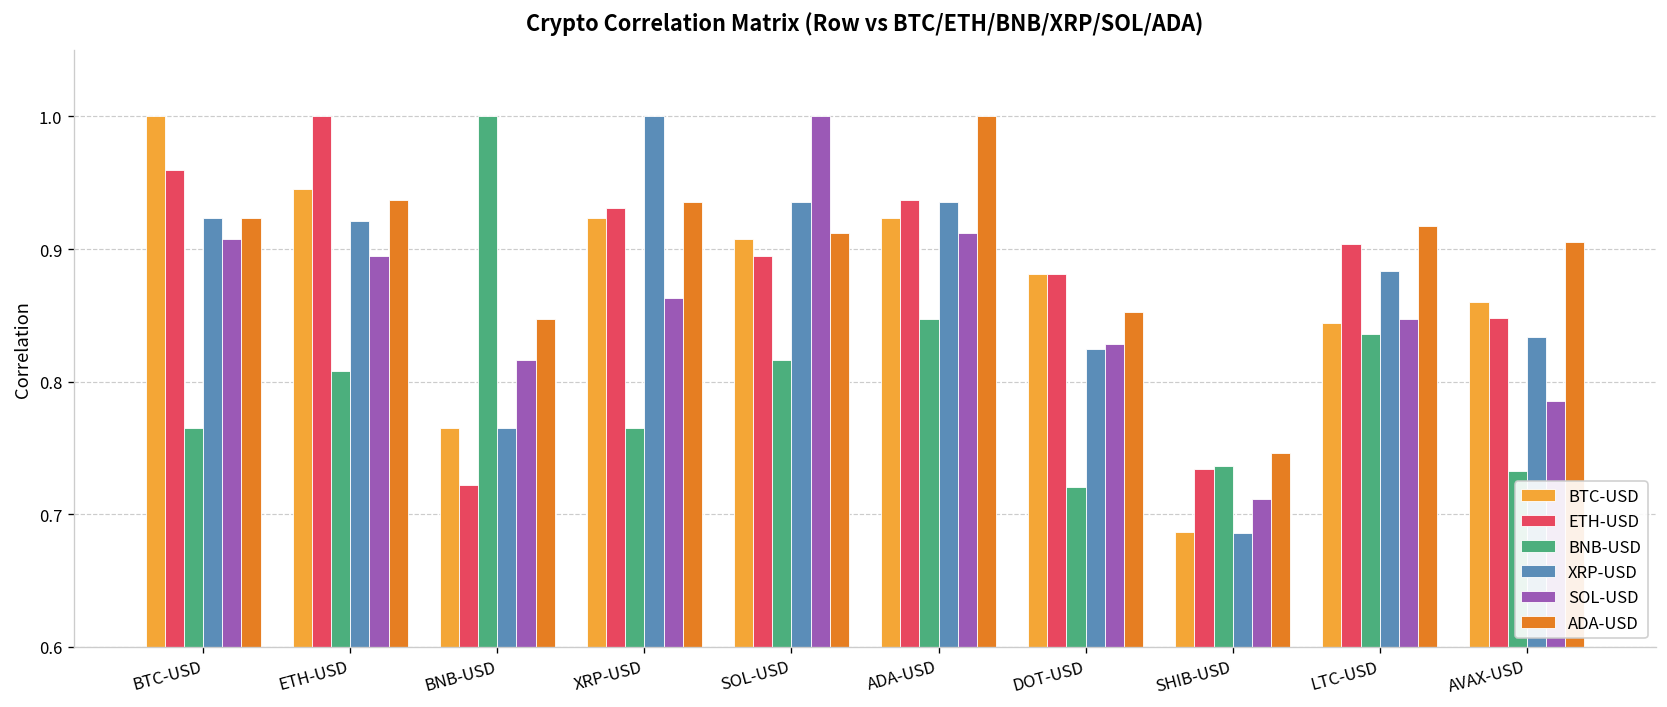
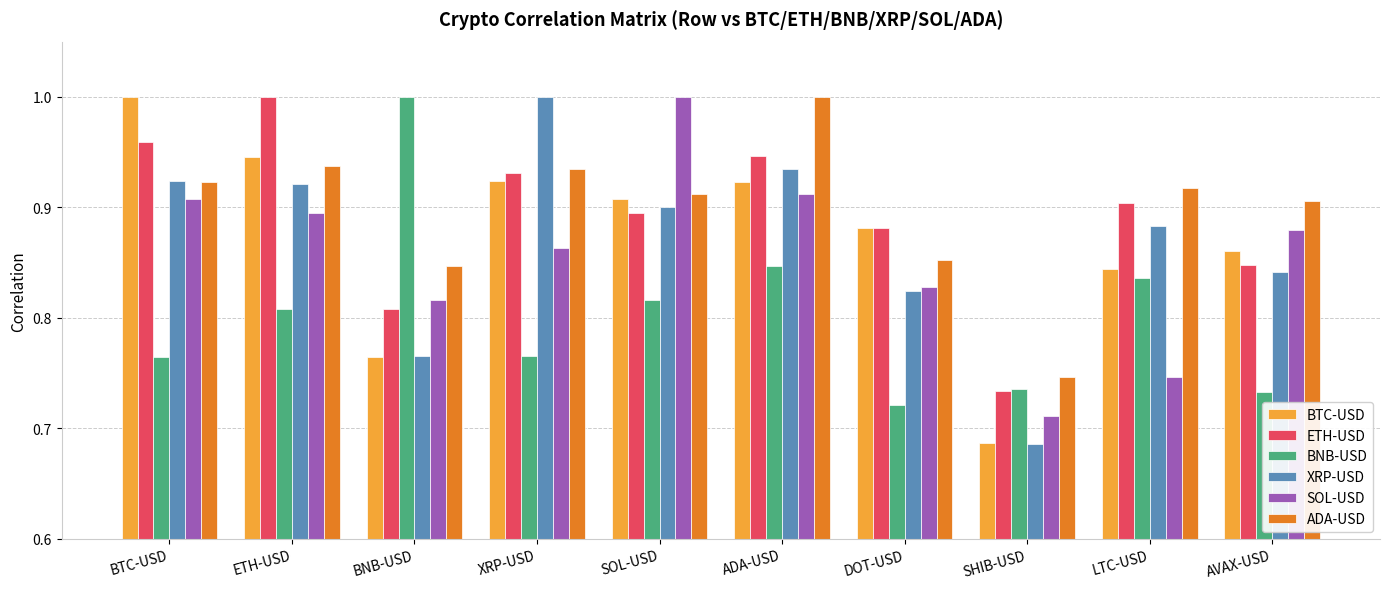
ETH-USD, BNB-USD: 0.722 -> 0.808
XRP-USD, SOL-USD: 0.935 -> 0.900
ETH-USD, ADA-USD: 0.937 -> 0.946
SOL-USD, LTC-USD: 0.847 -> 0.746
XRP-USD, AVAX-USD: 0.834 -> 0.842
SOL-USD, AVAX-USD: 0.785 -> 0.880
